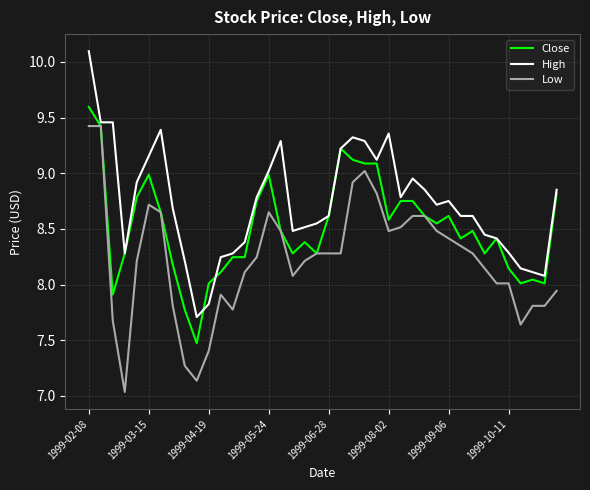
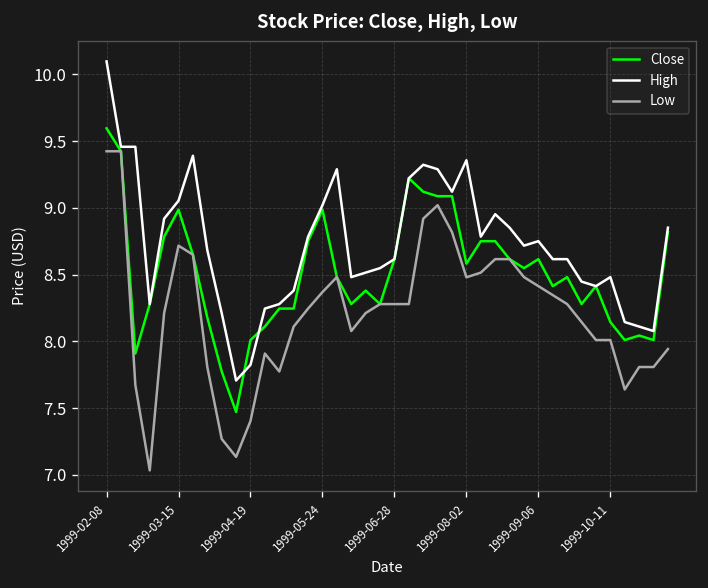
High, 1999-03-15: 9.15 -> 9.05
Low, 1999-05-24: 8.65 -> 8.37
High, 1999-10-11: 8.29 -> 8.48
